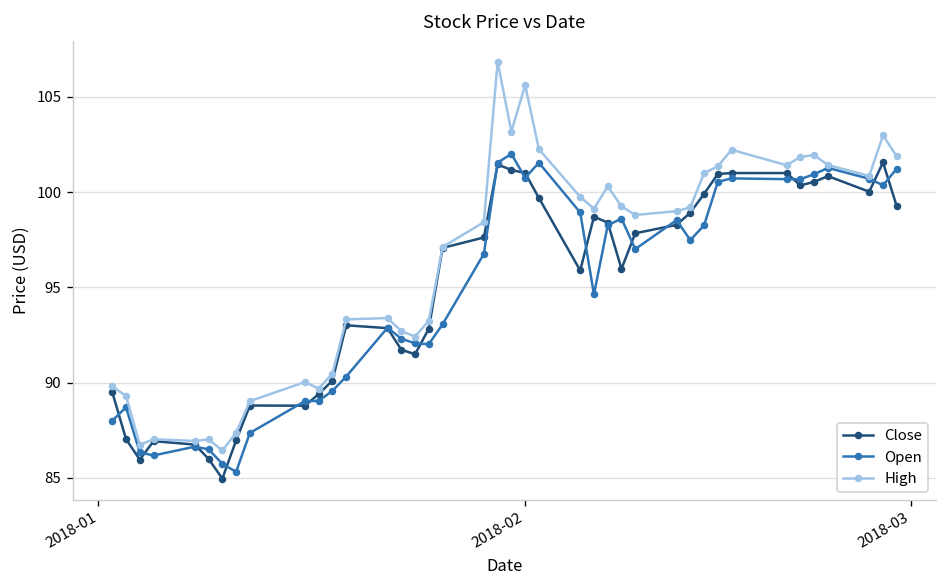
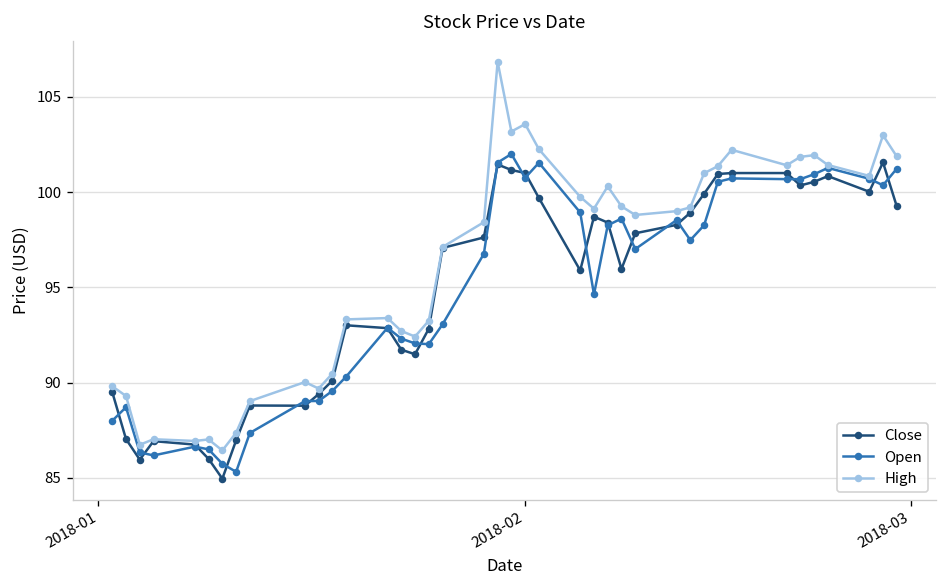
High, 2018-02: 105.6 -> 103.6
